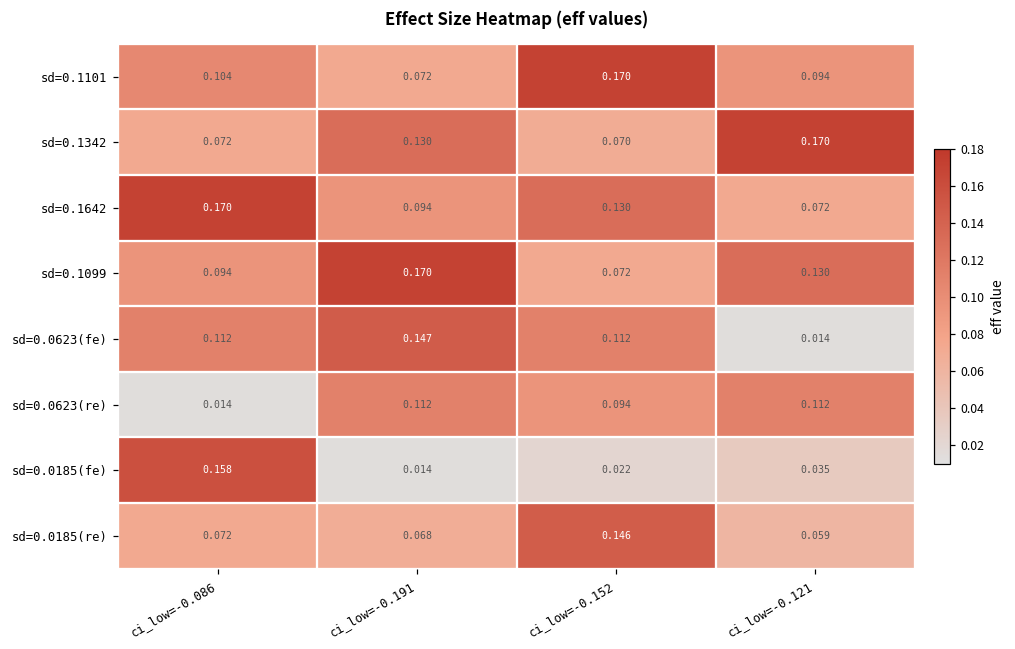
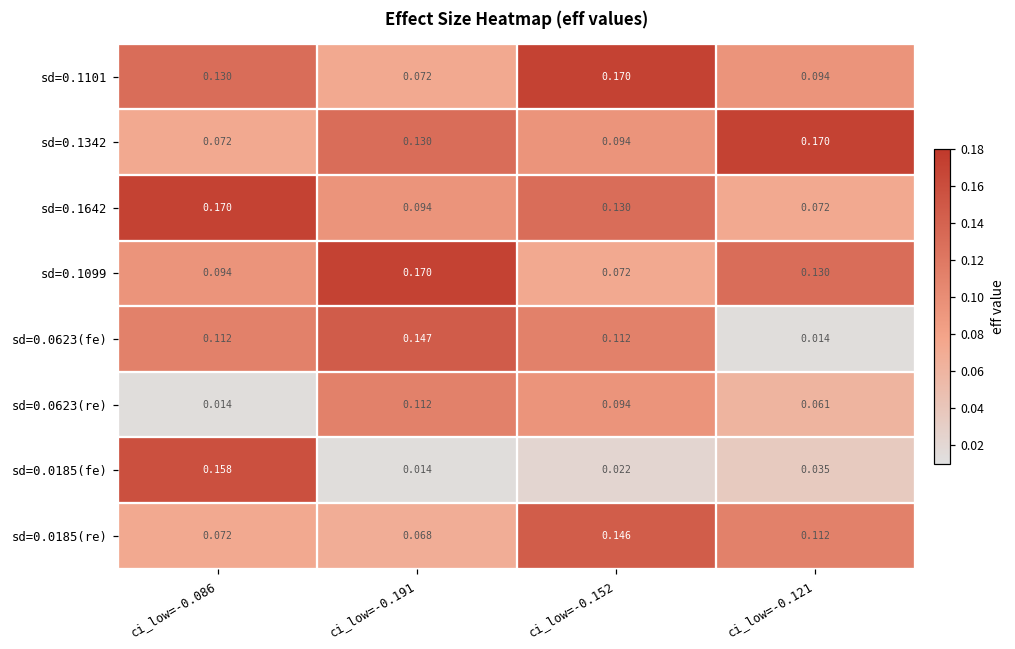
sd=0.1101, ci_low=-0.086: 0.104 -> 0.130
sd=0.1342, ci_low=-0.152: 0.070 -> 0.094
sd=0.0623(re), ci_low=-0.121: 0.112 -> 0.061
sd=0.0185(re), ci_low=-0.121: 0.059 -> 0.112
